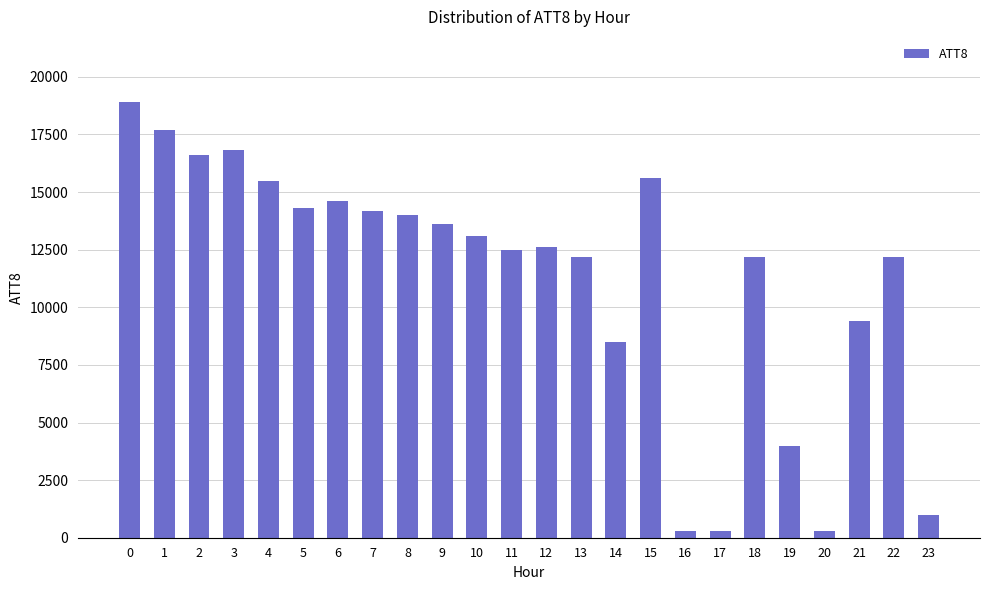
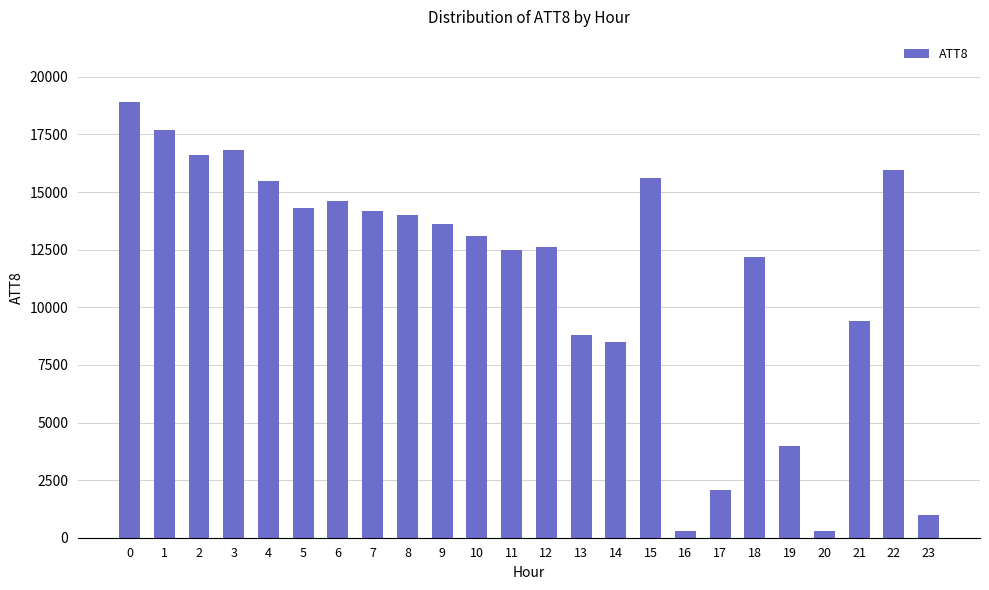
13: 12200 -> 8800
17: 300 -> 2100
22: 12200 -> 15900
